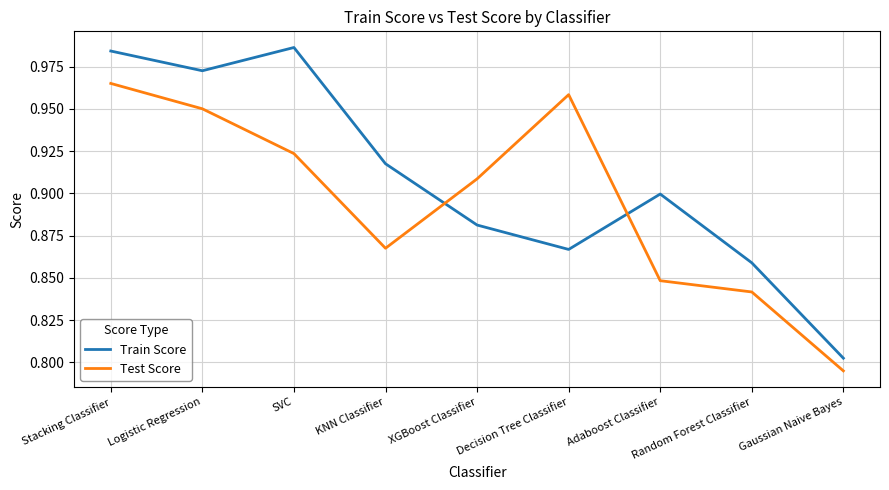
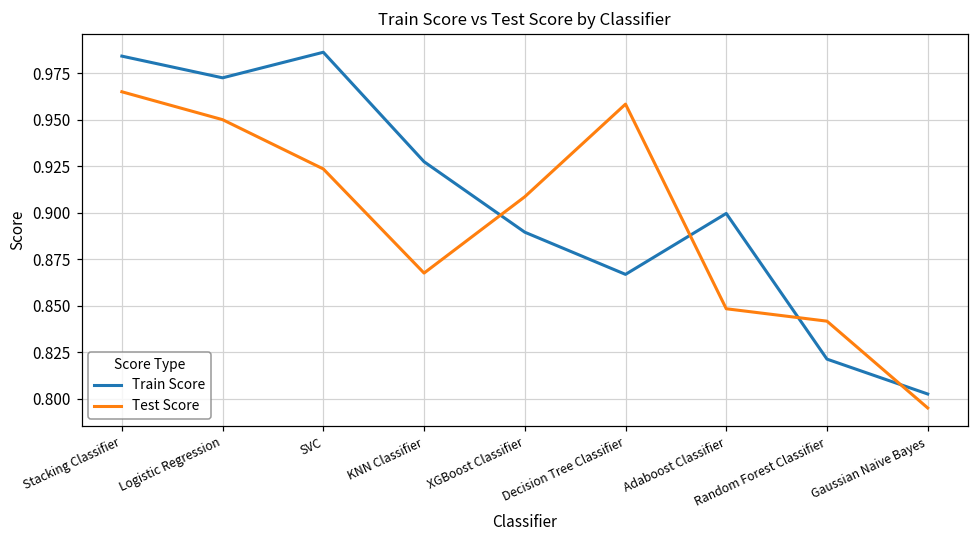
Train Score, KNN Classifier: 0.918 -> 0.927
Train Score, XGBoost Classifier: 0.881 -> 0.890
Train Score, Random Forest Classifier: 0.859 -> 0.821
